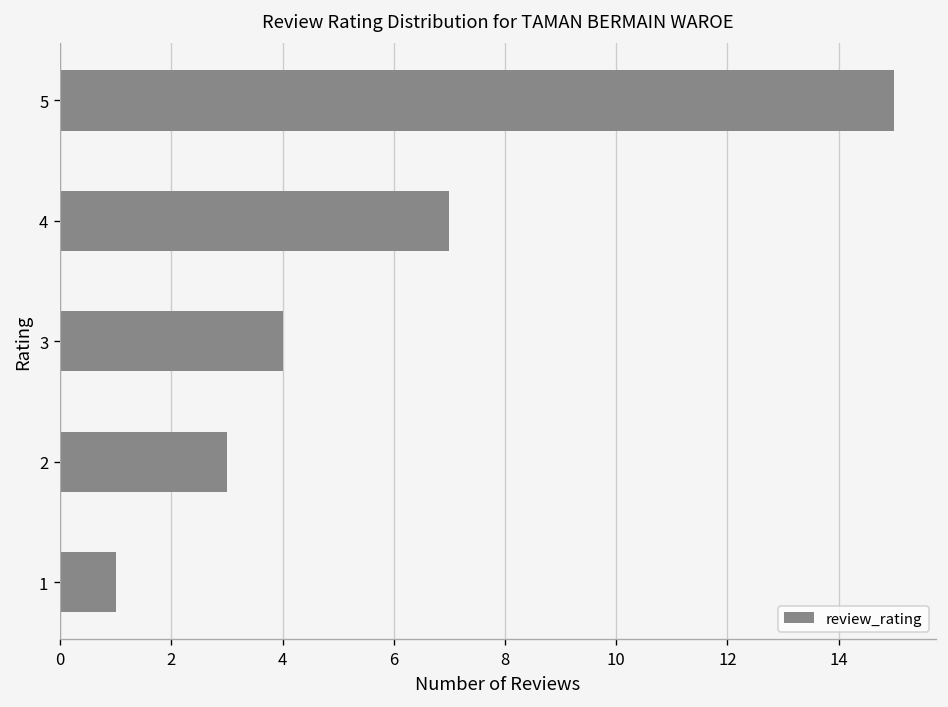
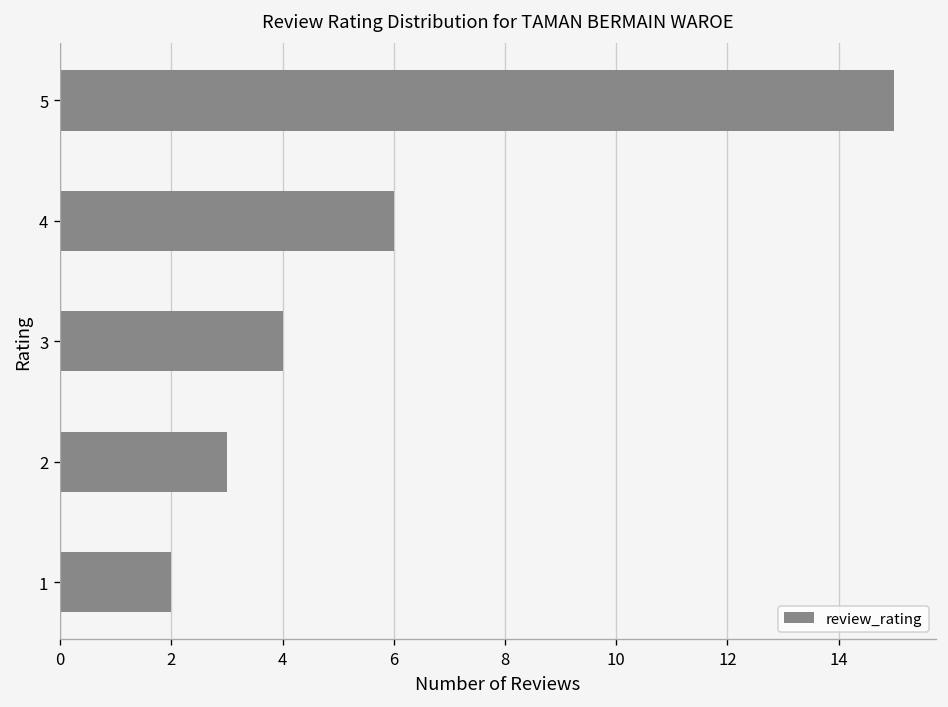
4: 7 -> 6
1: 1 -> 2
